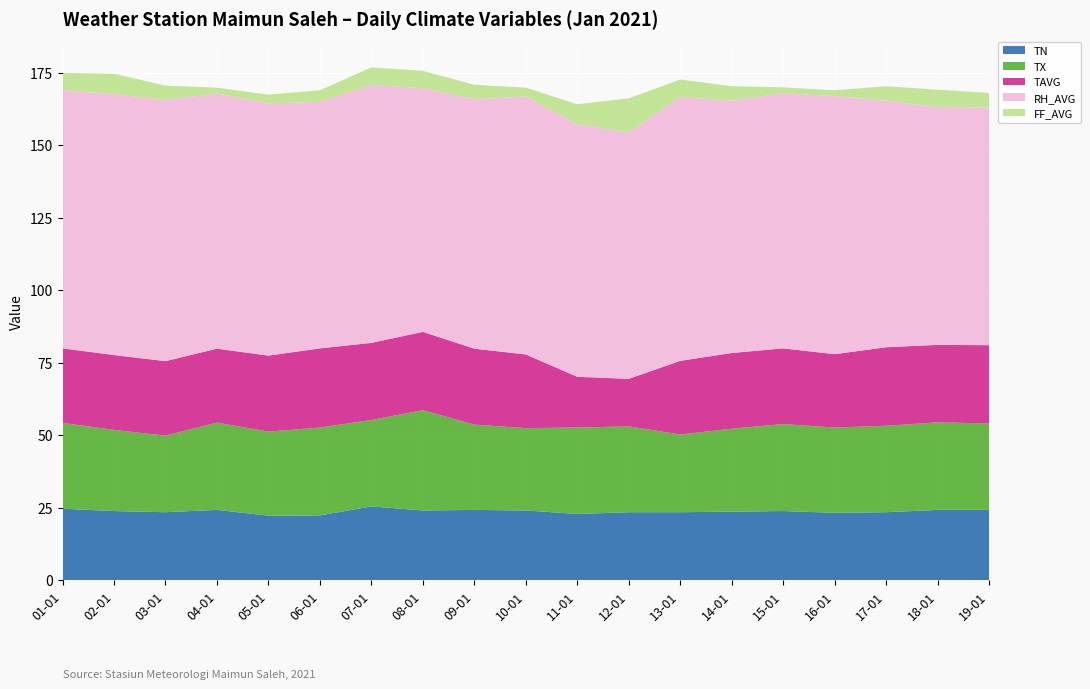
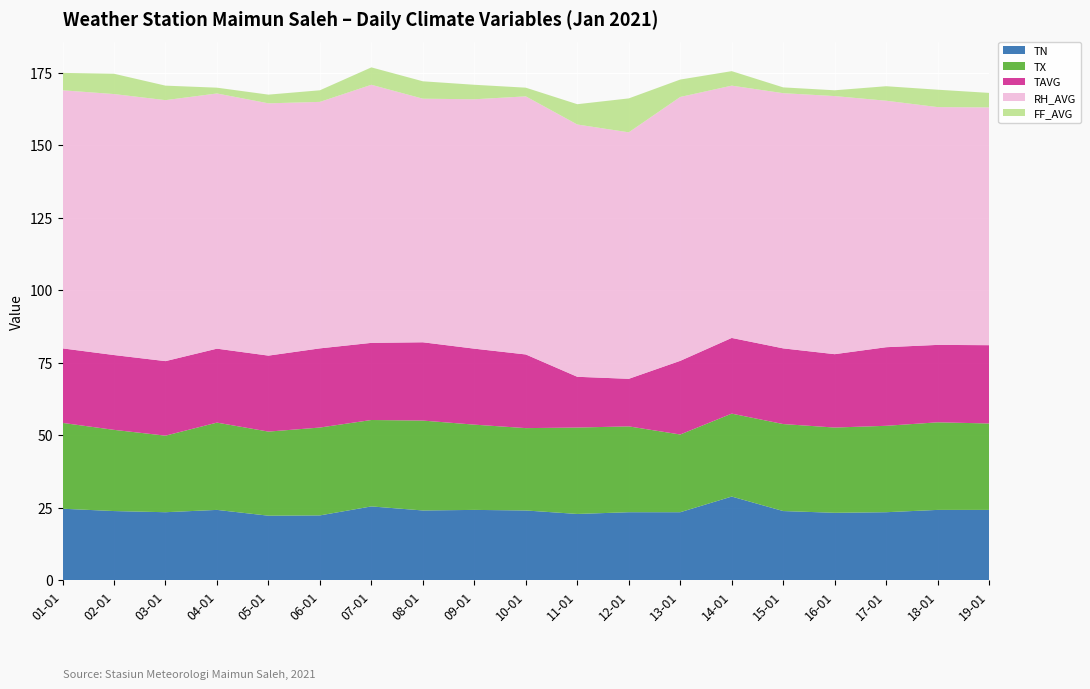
TX, 08-01: 35 -> 31
TN, 14-01: 24 -> 29
